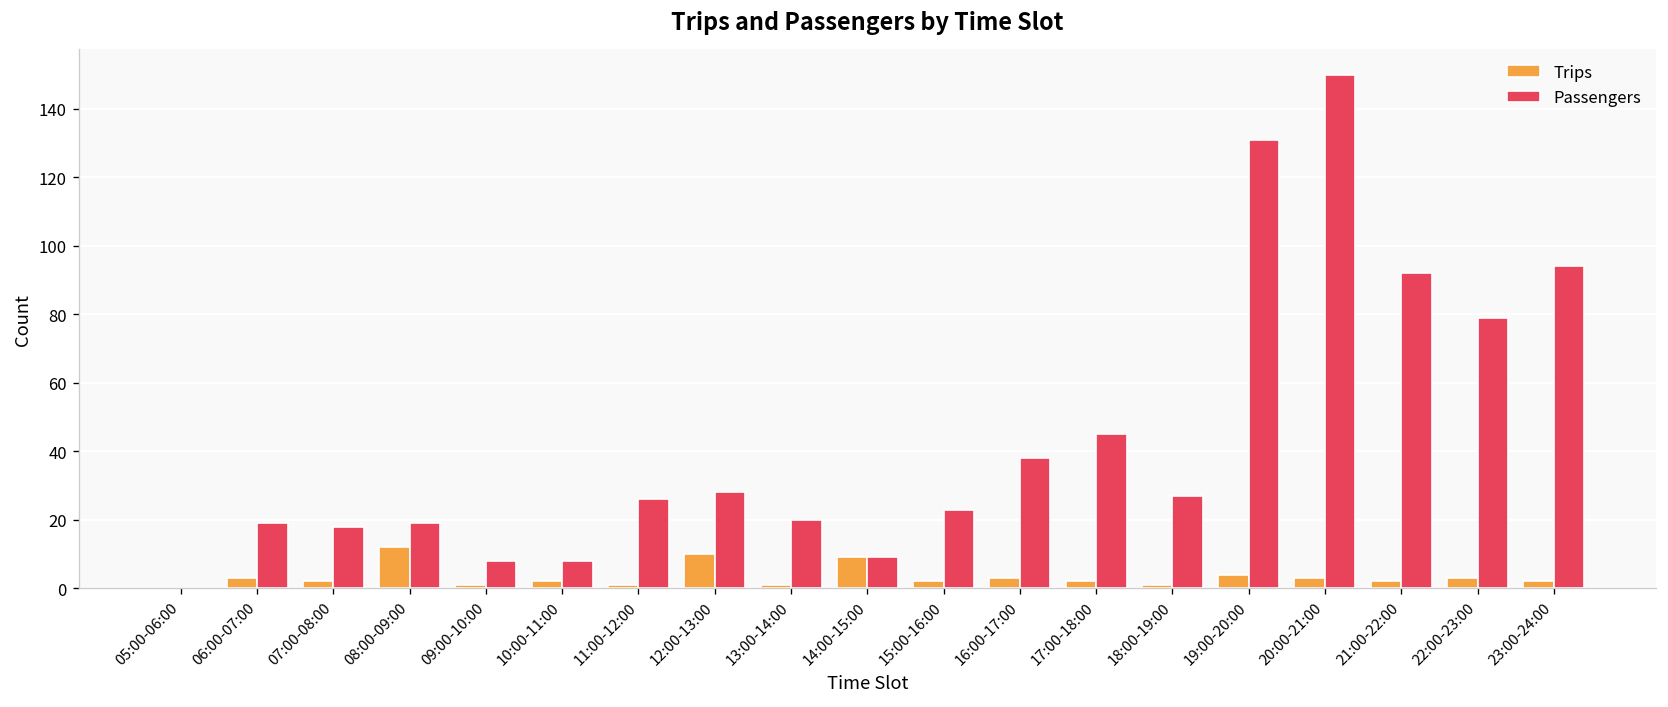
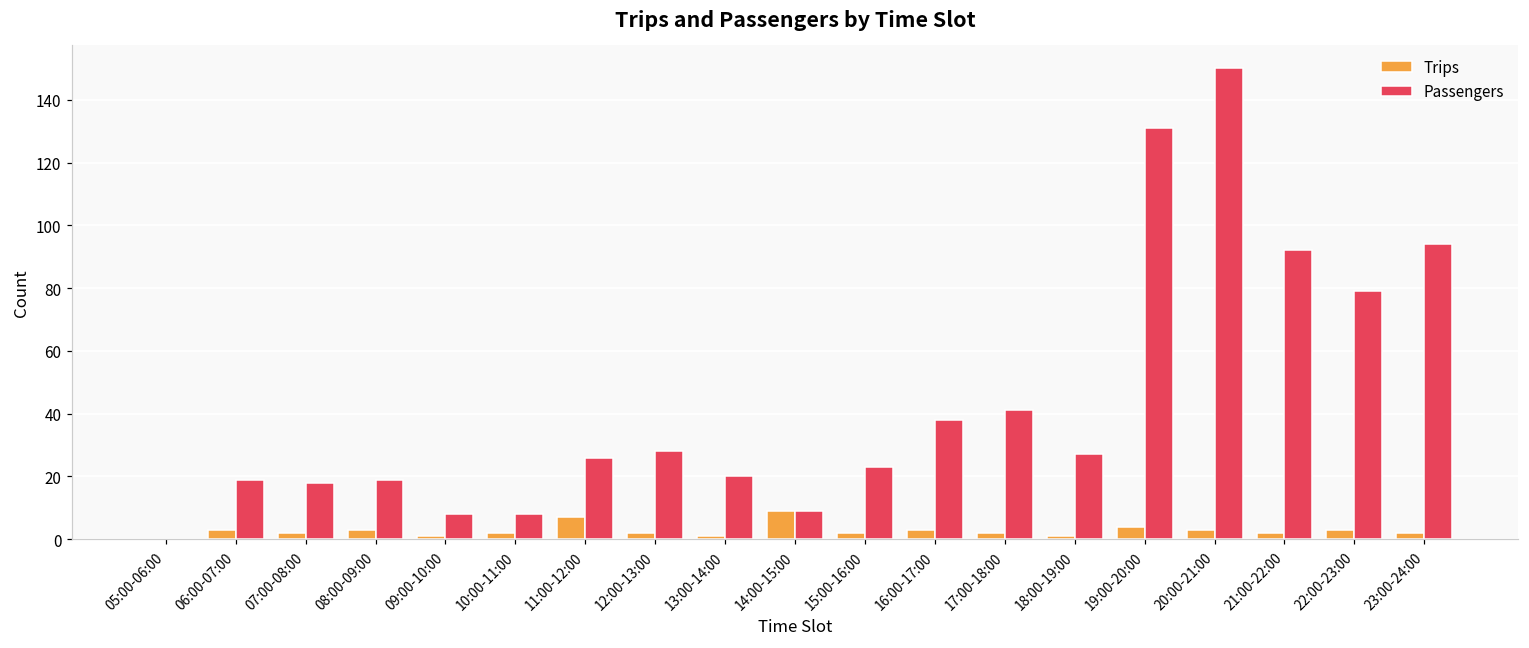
Trips, 08:00-09:00: 12 -> 3
Trips, 11:00-12:00: 1 -> 7
Trips, 12:00-13:00: 10 -> 2
Passengers, 17:00-18:00: 45 -> 41
